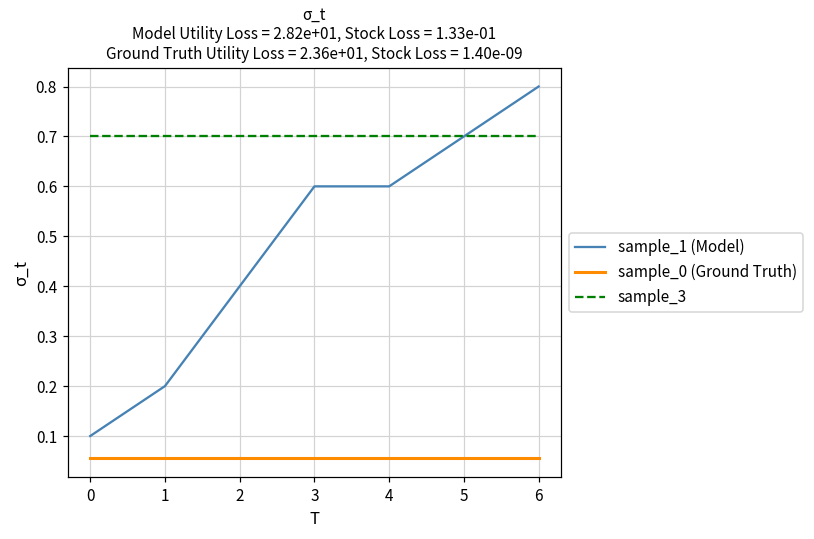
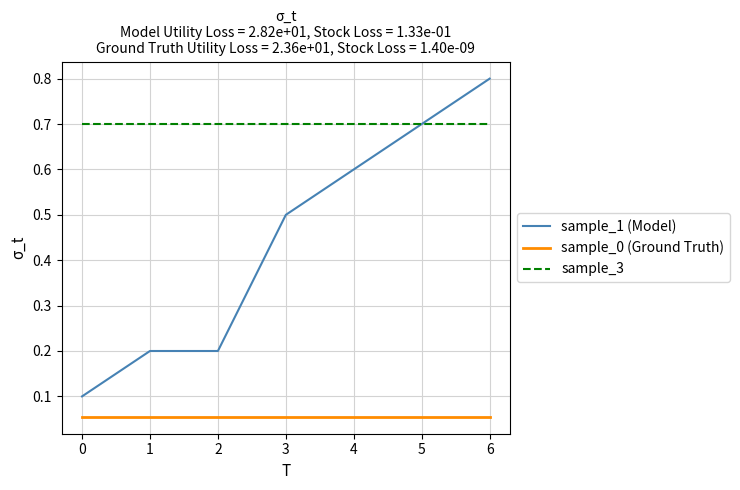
sample_1 (Model), 2: 0.4 -> 0.2
sample_1 (Model), 3: 0.6 -> 0.5
